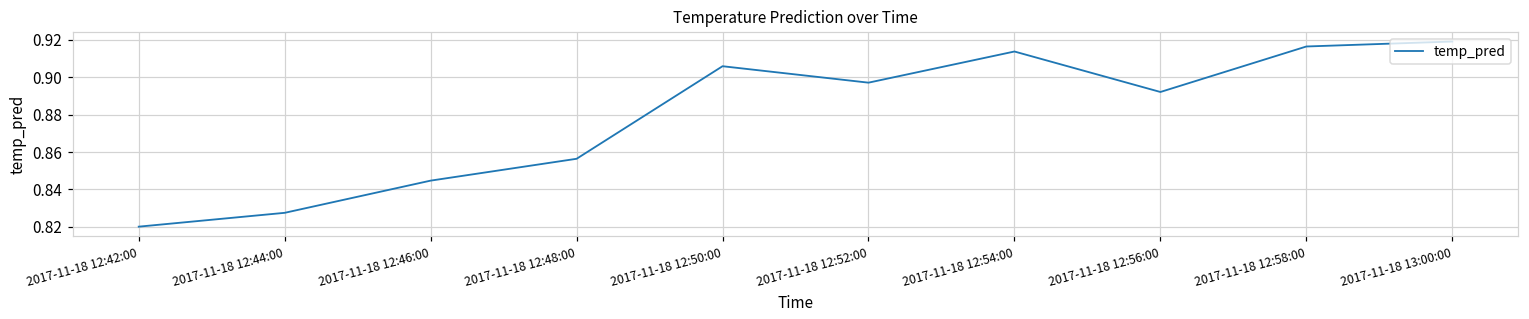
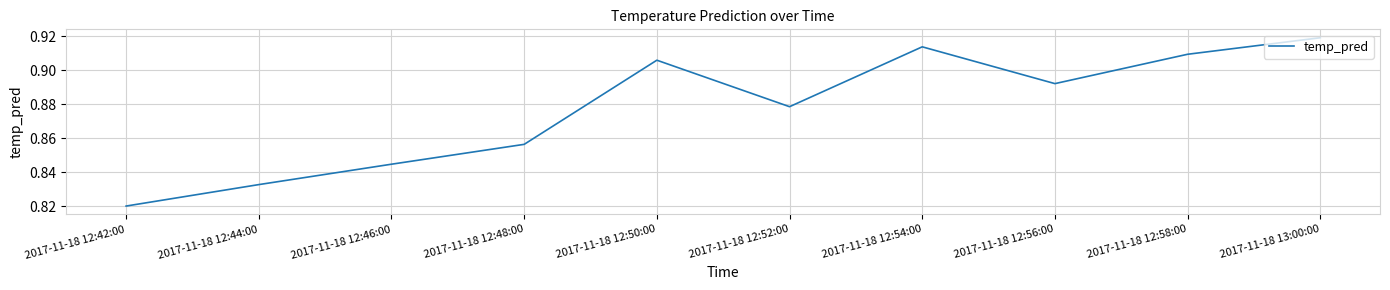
2017-11-18 12:44:00: 0.827 -> 0.833
2017-11-18 12:52:00: 0.897 -> 0.879
2017-11-18 12:58:00: 0.916 -> 0.909
